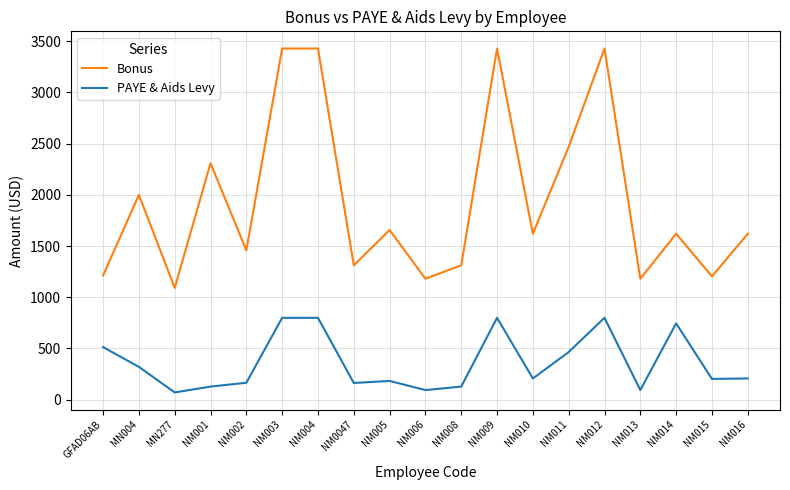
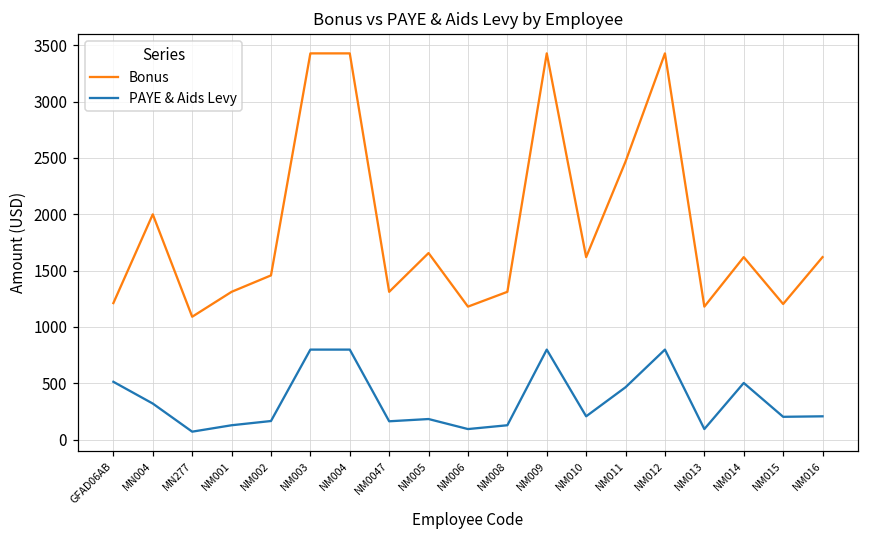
Bonus, NM001: 2310 -> 1310
PAYE & Aids Levy, NM014: 740 -> 500
